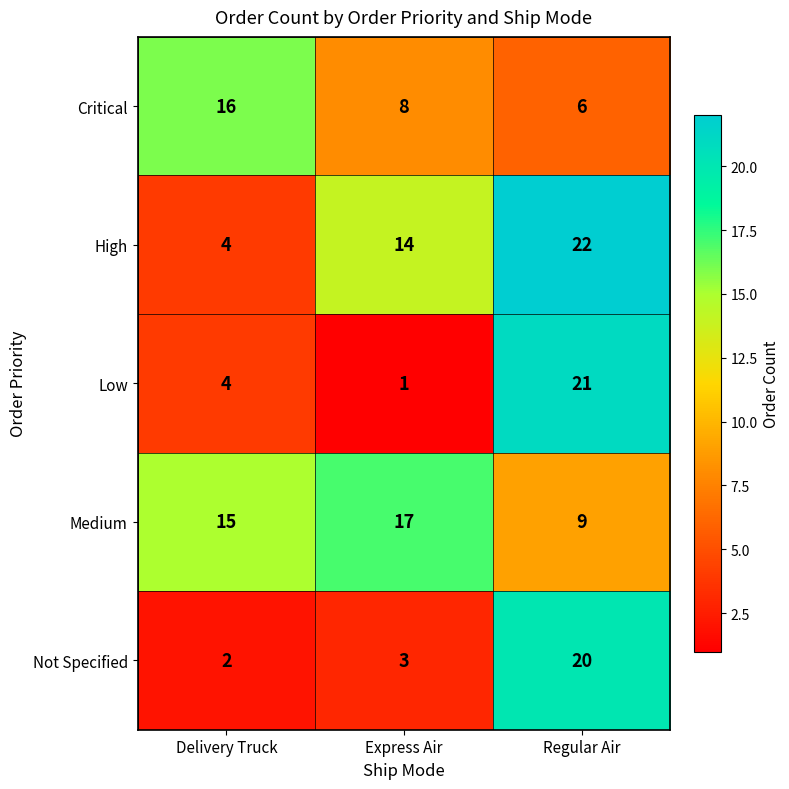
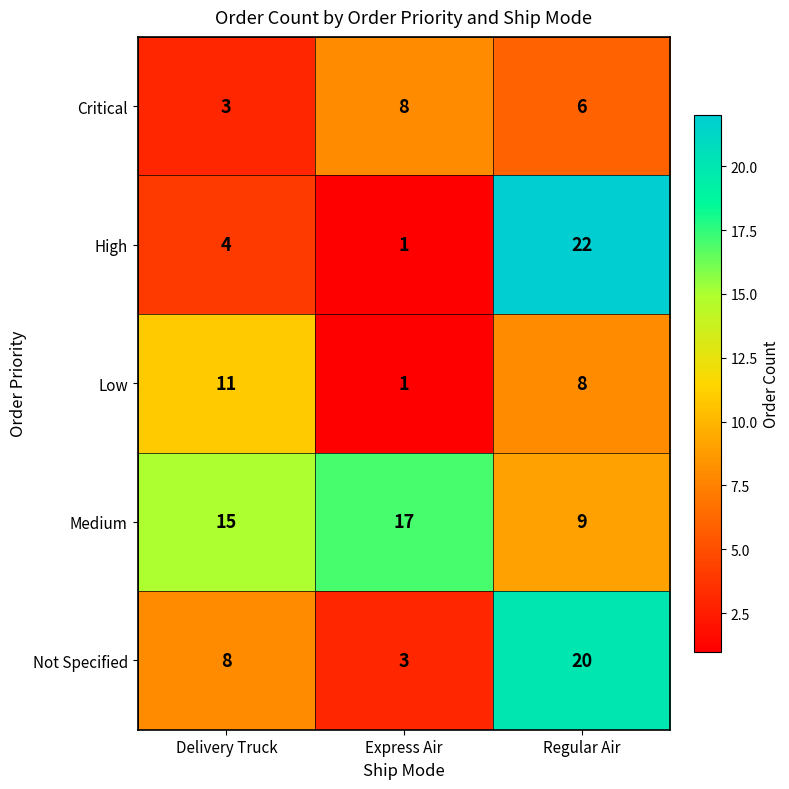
Critical, Delivery Truck: 16 -> 3
High, Express Air: 14 -> 1
Low, Delivery Truck: 4 -> 11
Low, Regular Air: 21 -> 8
Not Specified, Delivery Truck: 2 -> 8
